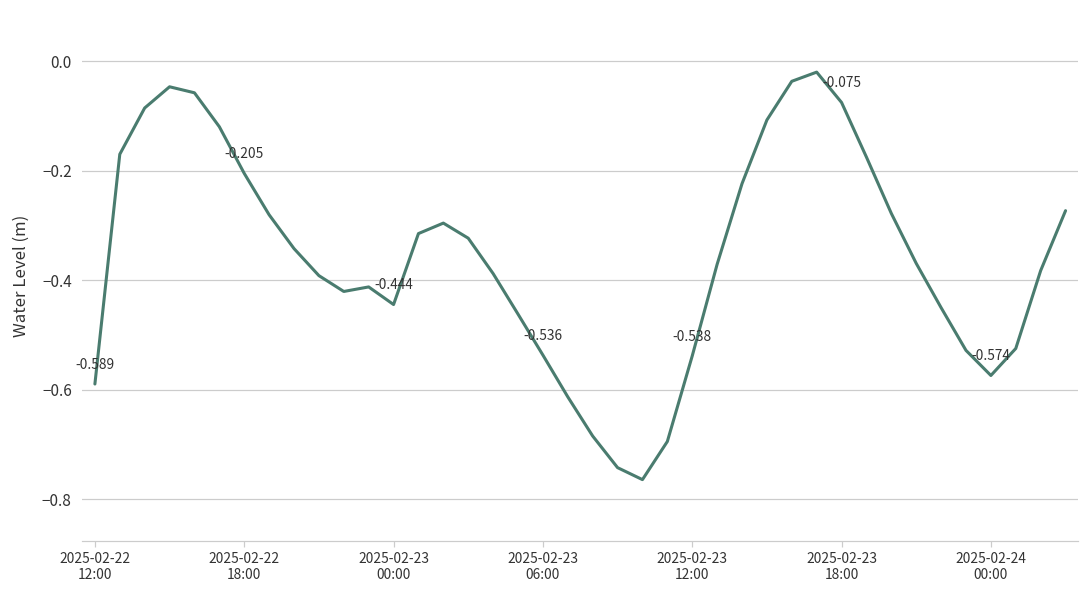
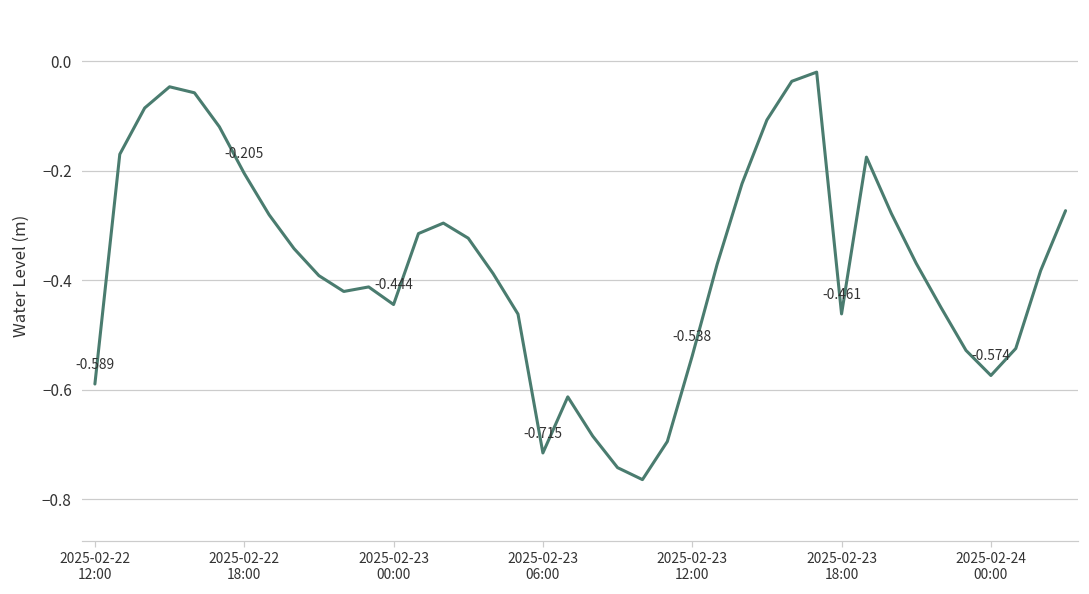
2025-02-23 06:00: -0.536 -> -0.715
2025-02-23 18:00: -0.075 -> -0.461
